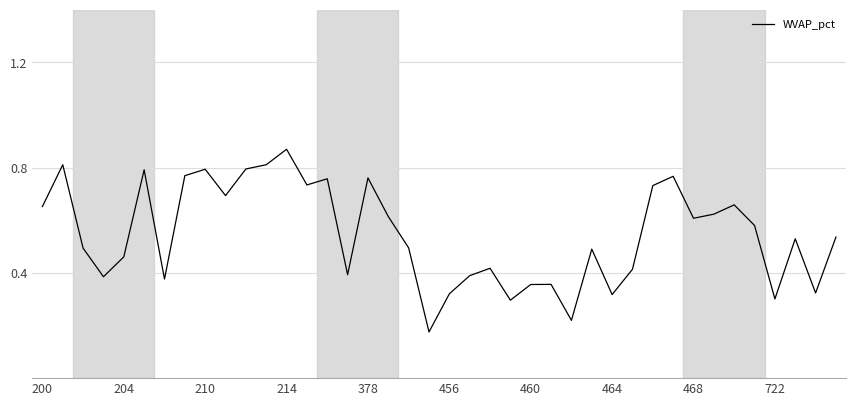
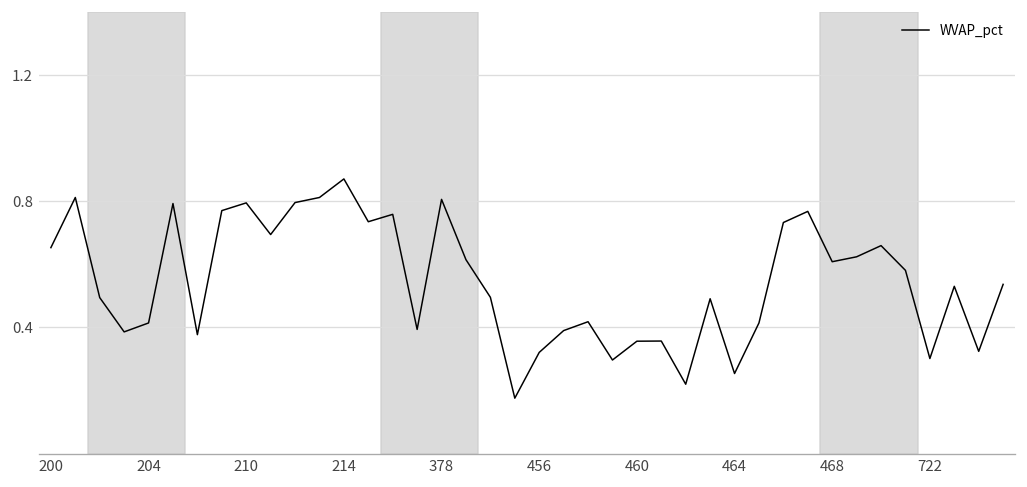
204: 0.46 -> 0.41
378: 0.76 -> 0.81
464: 0.32 -> 0.25
